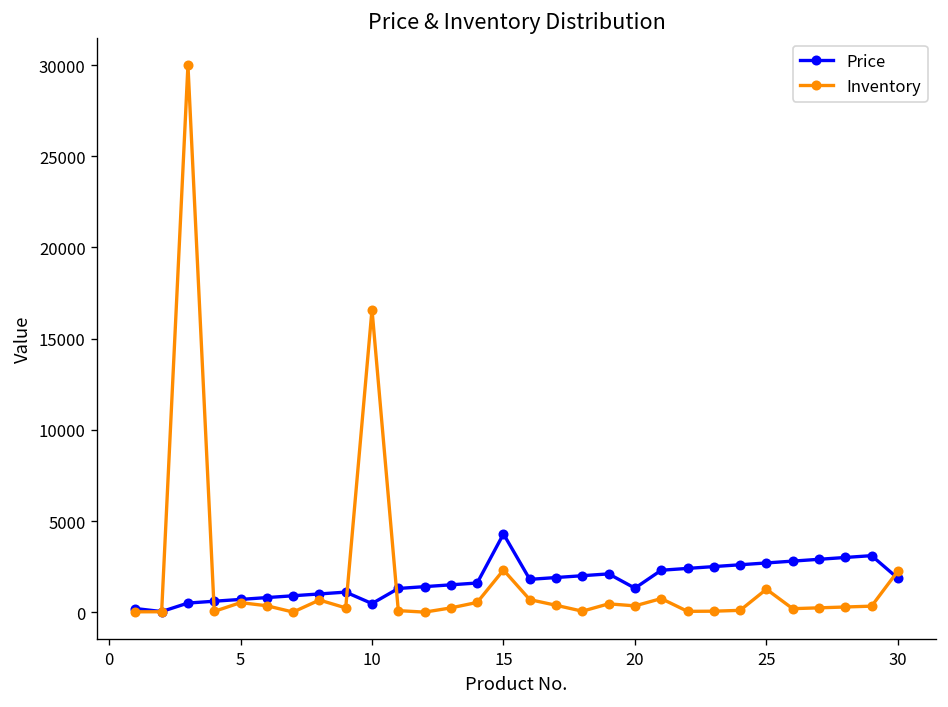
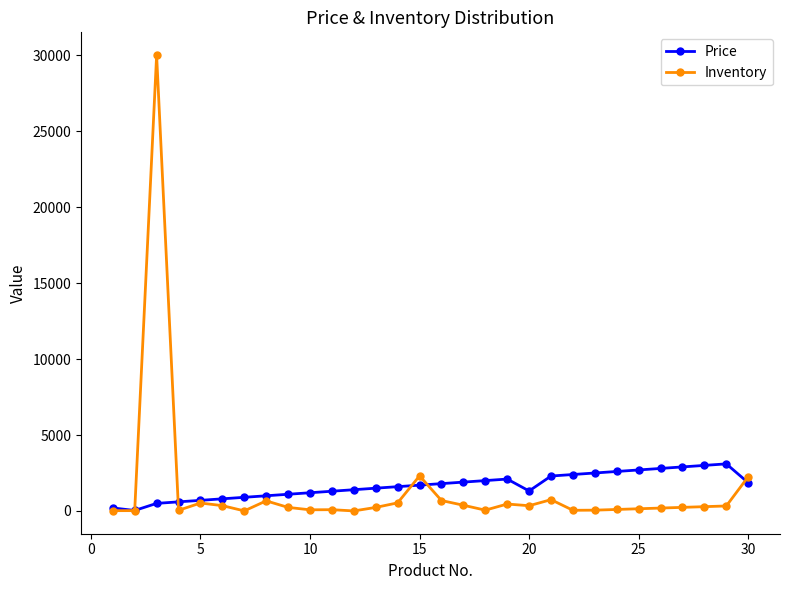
Price, 10: 500 -> 1200
Inventory, 10: 16600 -> 100
Price, 15: 4300 -> 1700
Inventory, 25: 1300 -> 100
